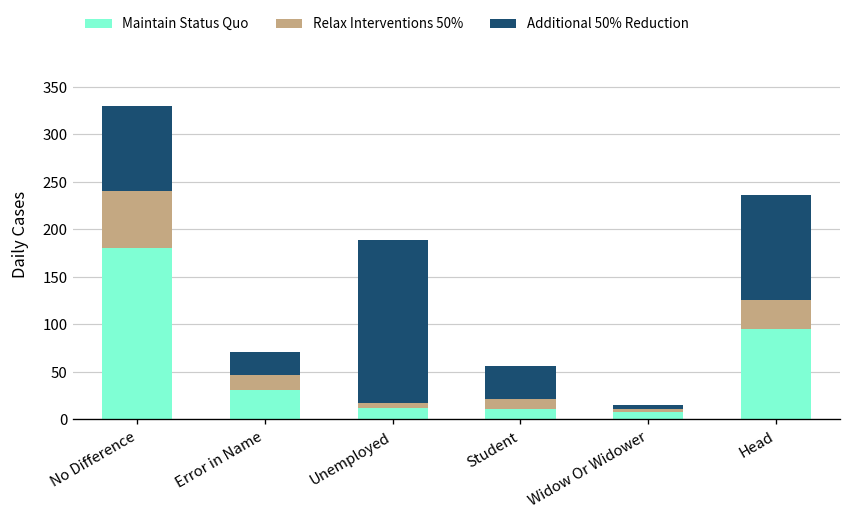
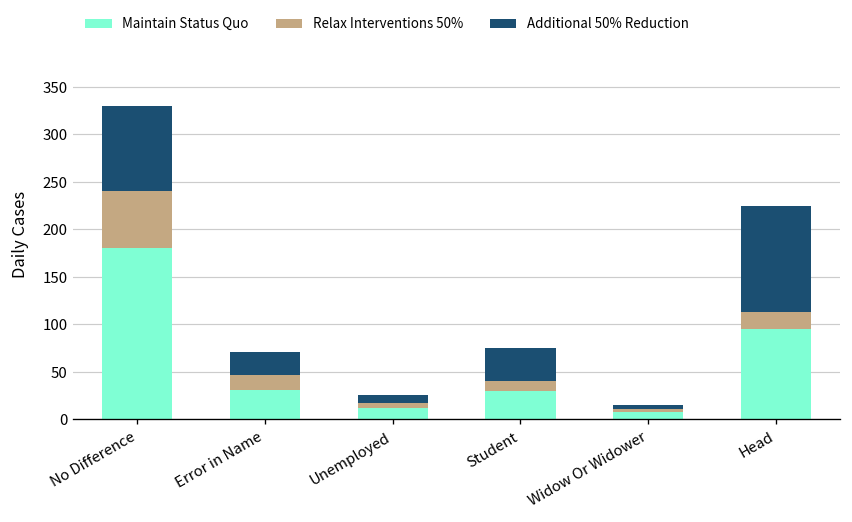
Additional 50% Reduction, Unemployed: 170 -> 10
Maintain Status Quo, Student: 10 -> 30
Relax Interventions 50%, Head: 30 -> 20
